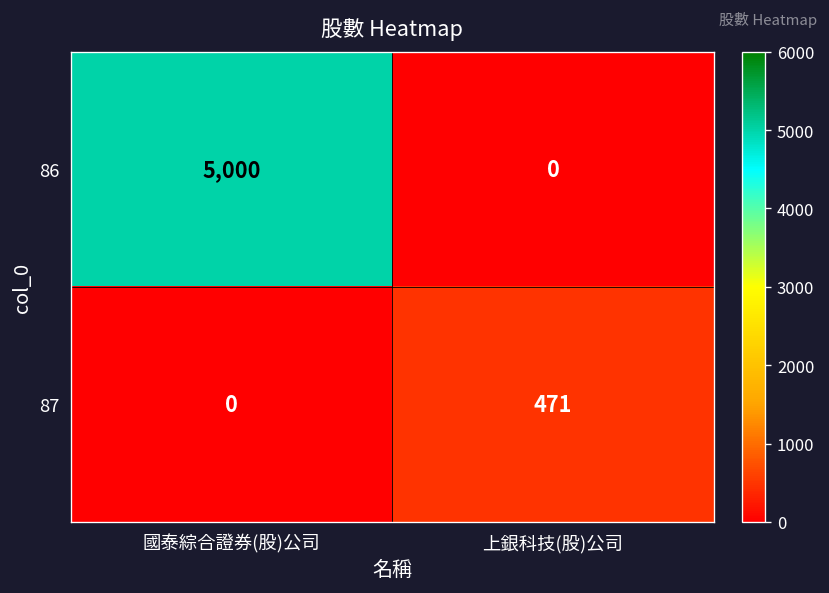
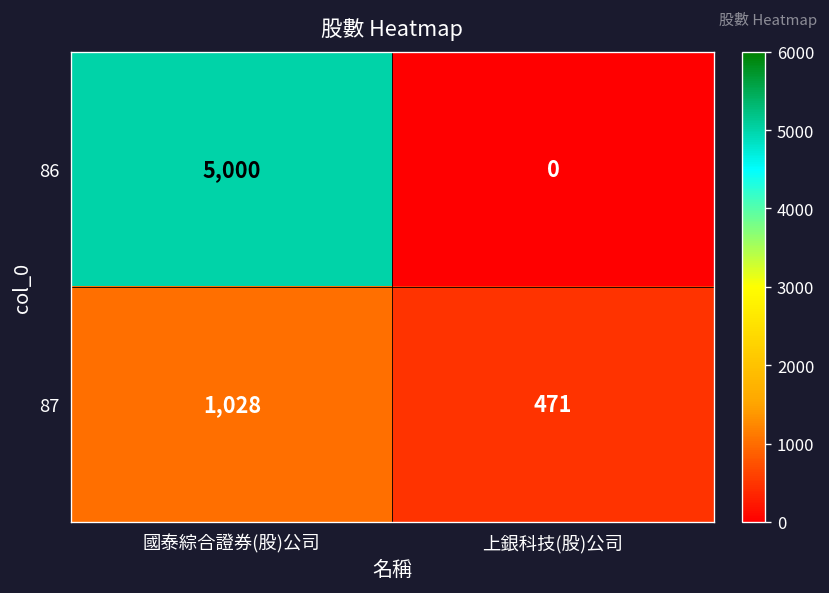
87, 國泰綜合證券(股)公司: 0 -> 1,028
